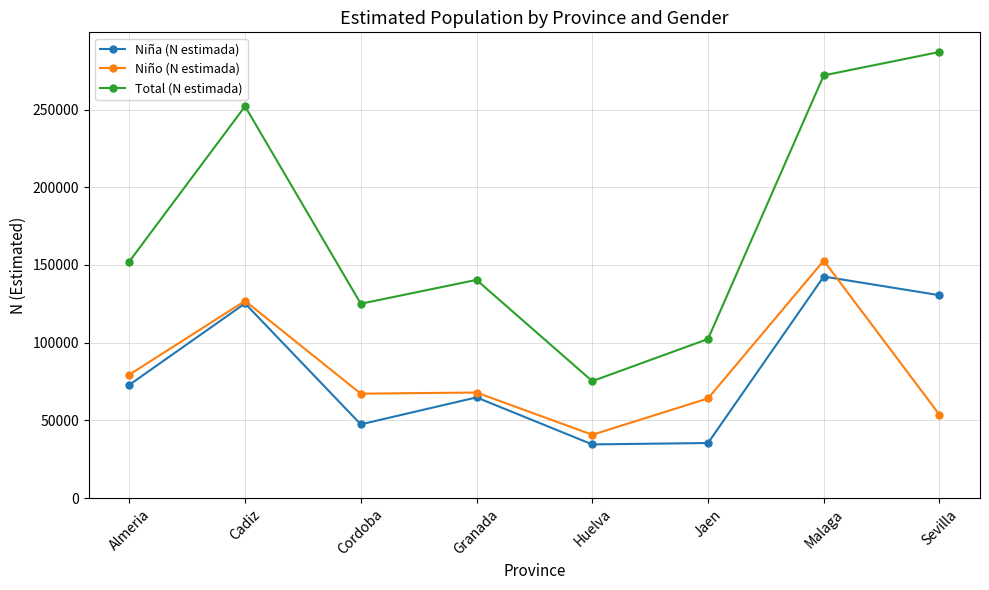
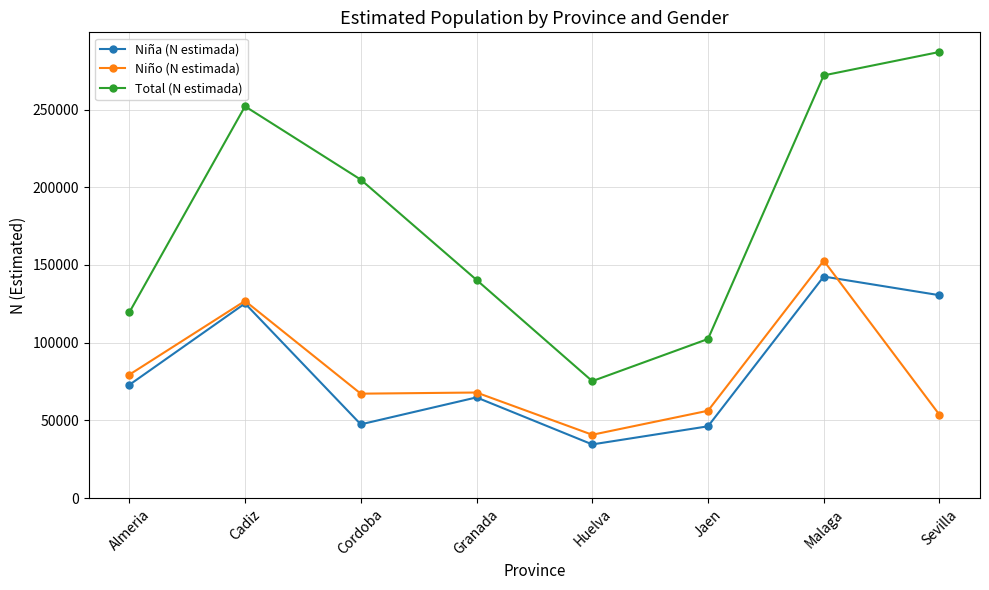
Total (N estimada), Almeria: 152000 -> 119000
Total (N estimada), Cordoba: 125000 -> 205000
Niña (N estimada), Jaen: 35000 -> 46000
Niño (N estimada), Jaen: 64000 -> 56000
